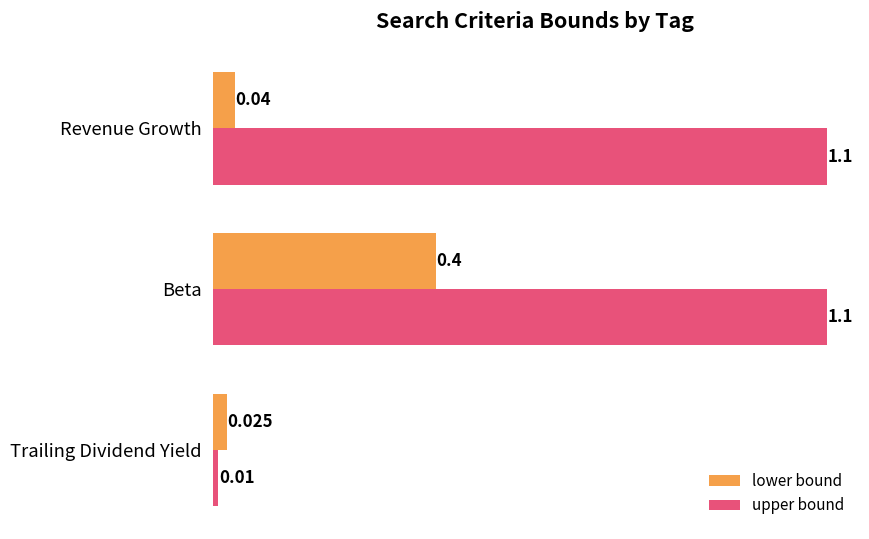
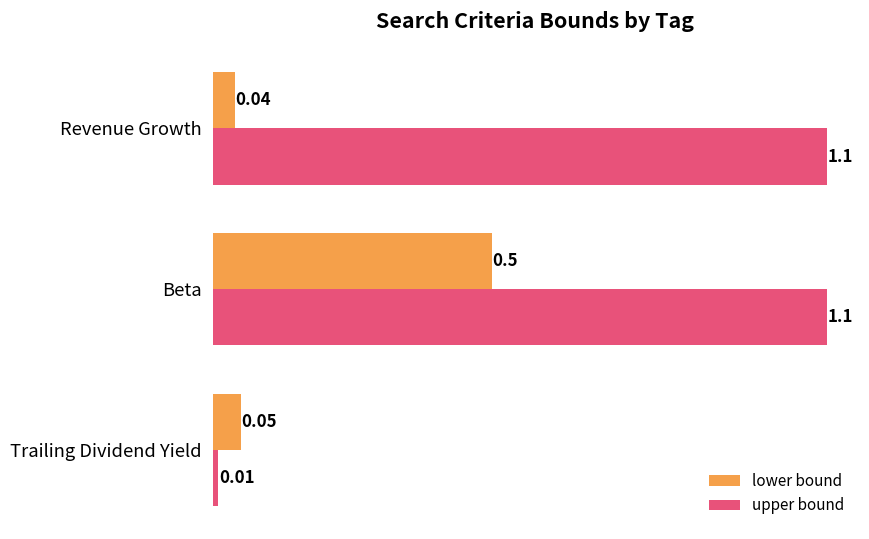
lower bound, Beta: 0.4 -> 0.5
lower bound, Trailing Dividend Yield: 0.025 -> 0.05
